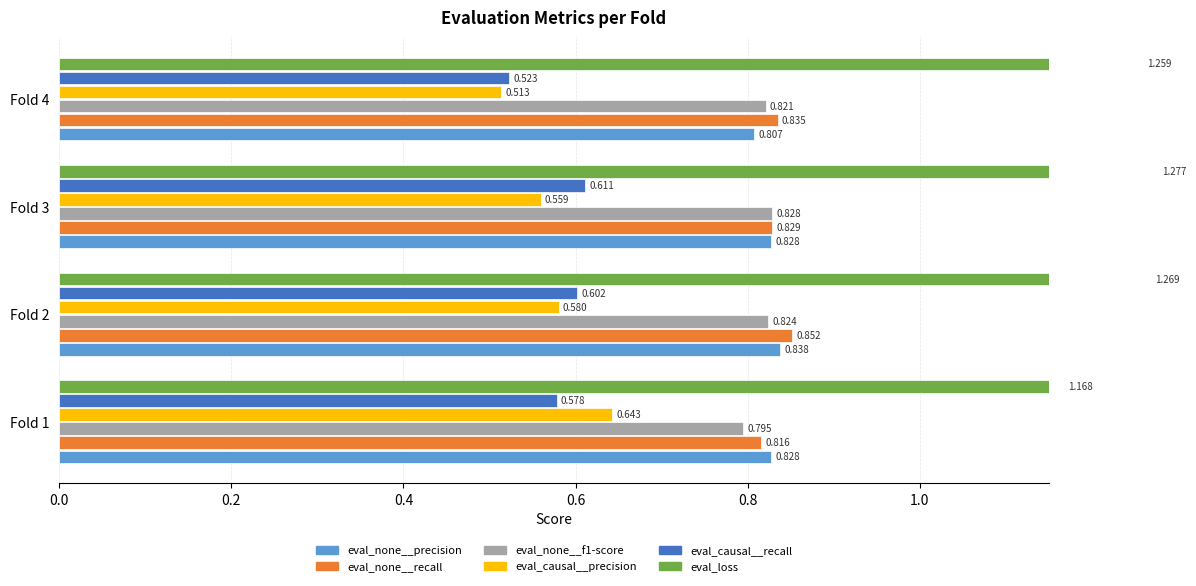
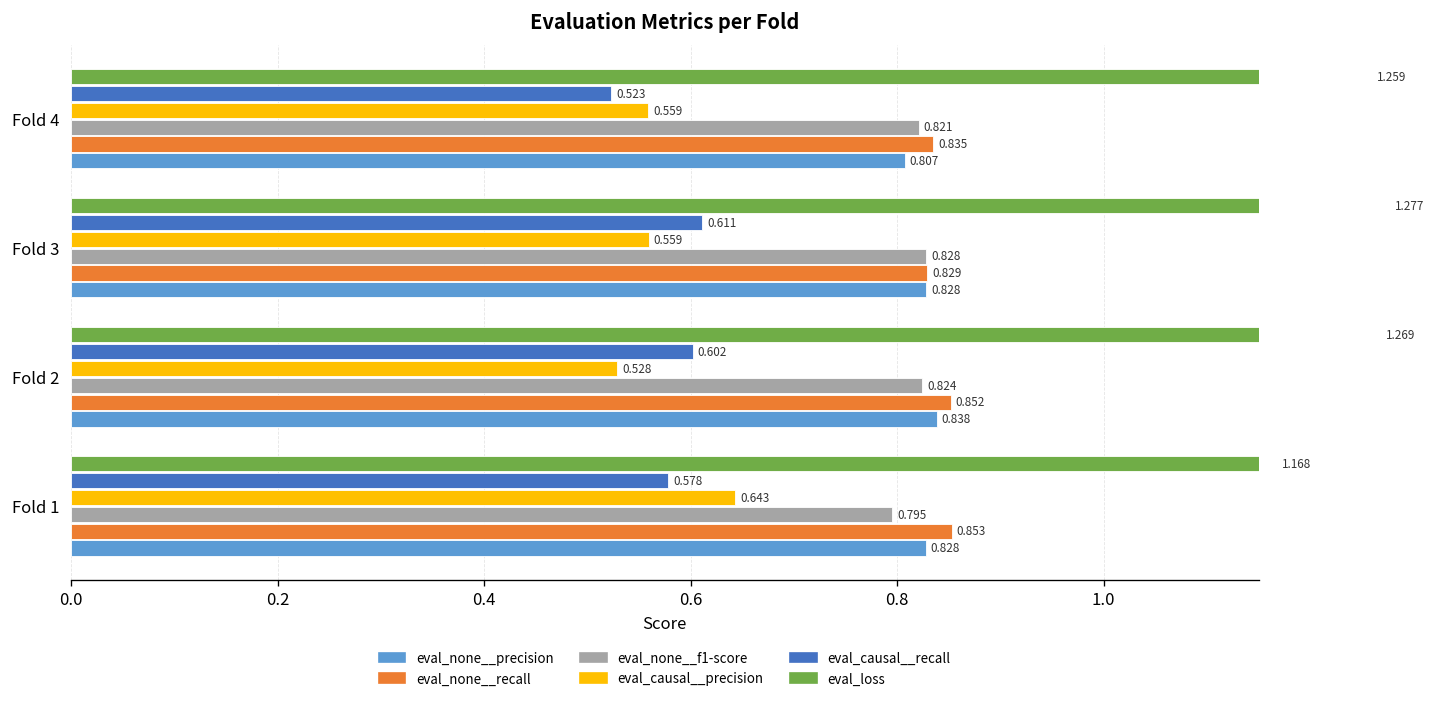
eval_causal__precision, Fold 4: 0.513 -> 0.559
eval_causal__precision, Fold 2: 0.580 -> 0.528
eval_none__recall, Fold 1: 0.816 -> 0.853
